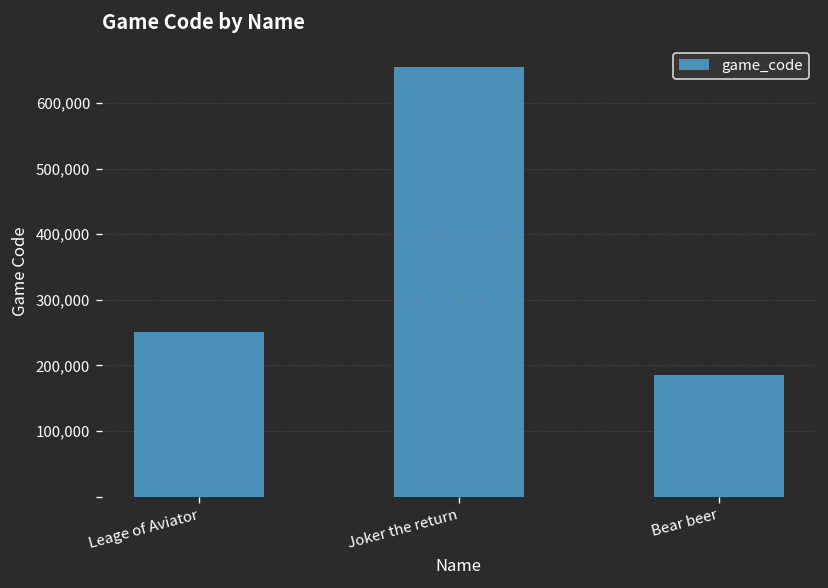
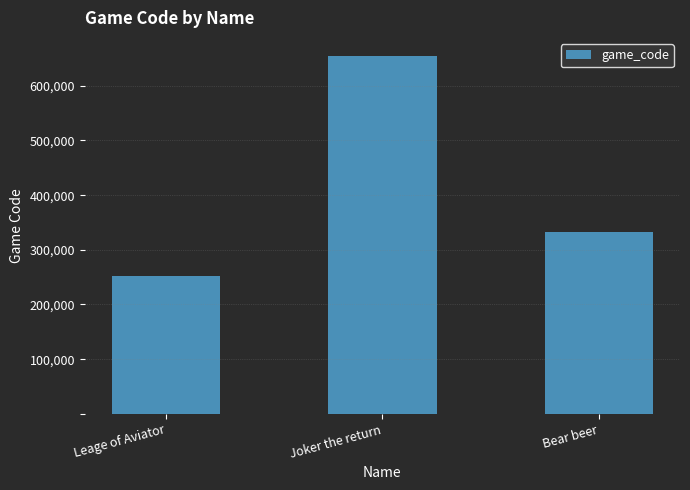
Bear beer: 190,000 -> 330,000
